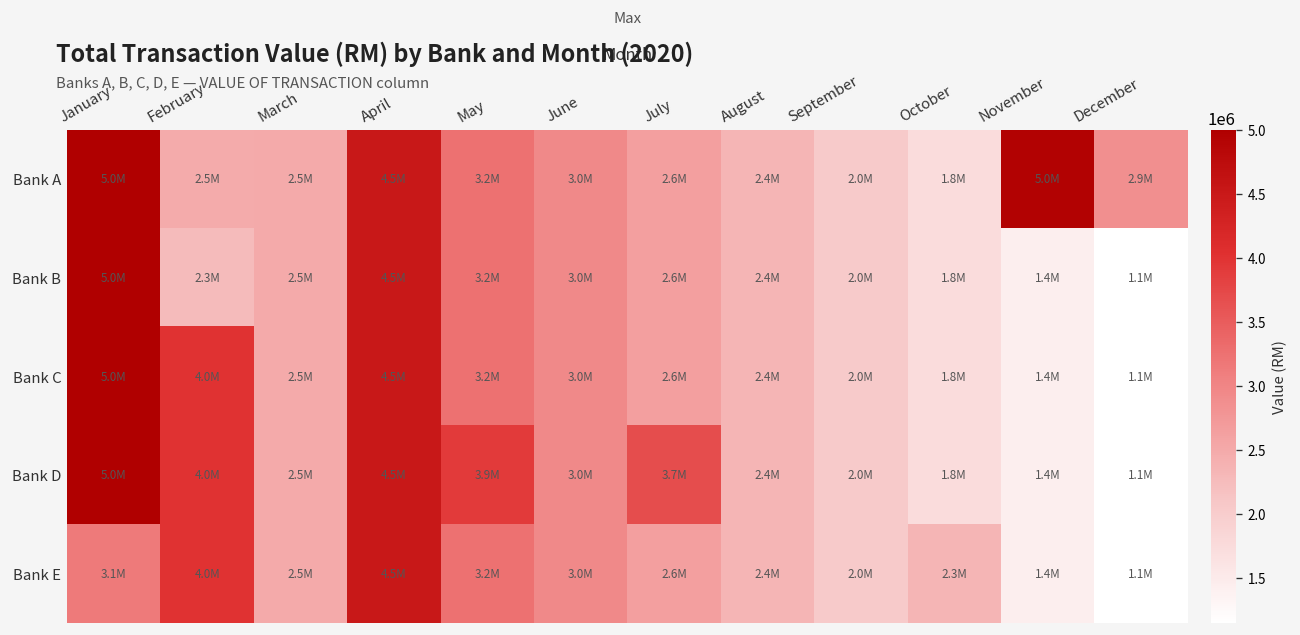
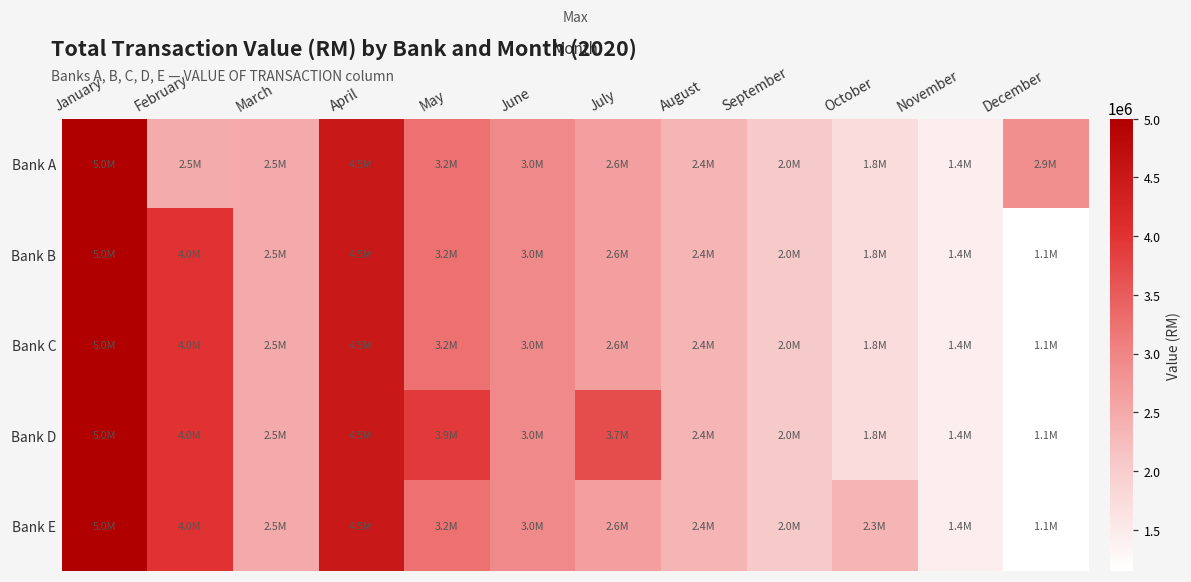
Bank A, November: 5.0M -> 1.4M
Bank B, February: 2.3M -> 4.0M
Bank E, January: 3.1M -> 5.0M
